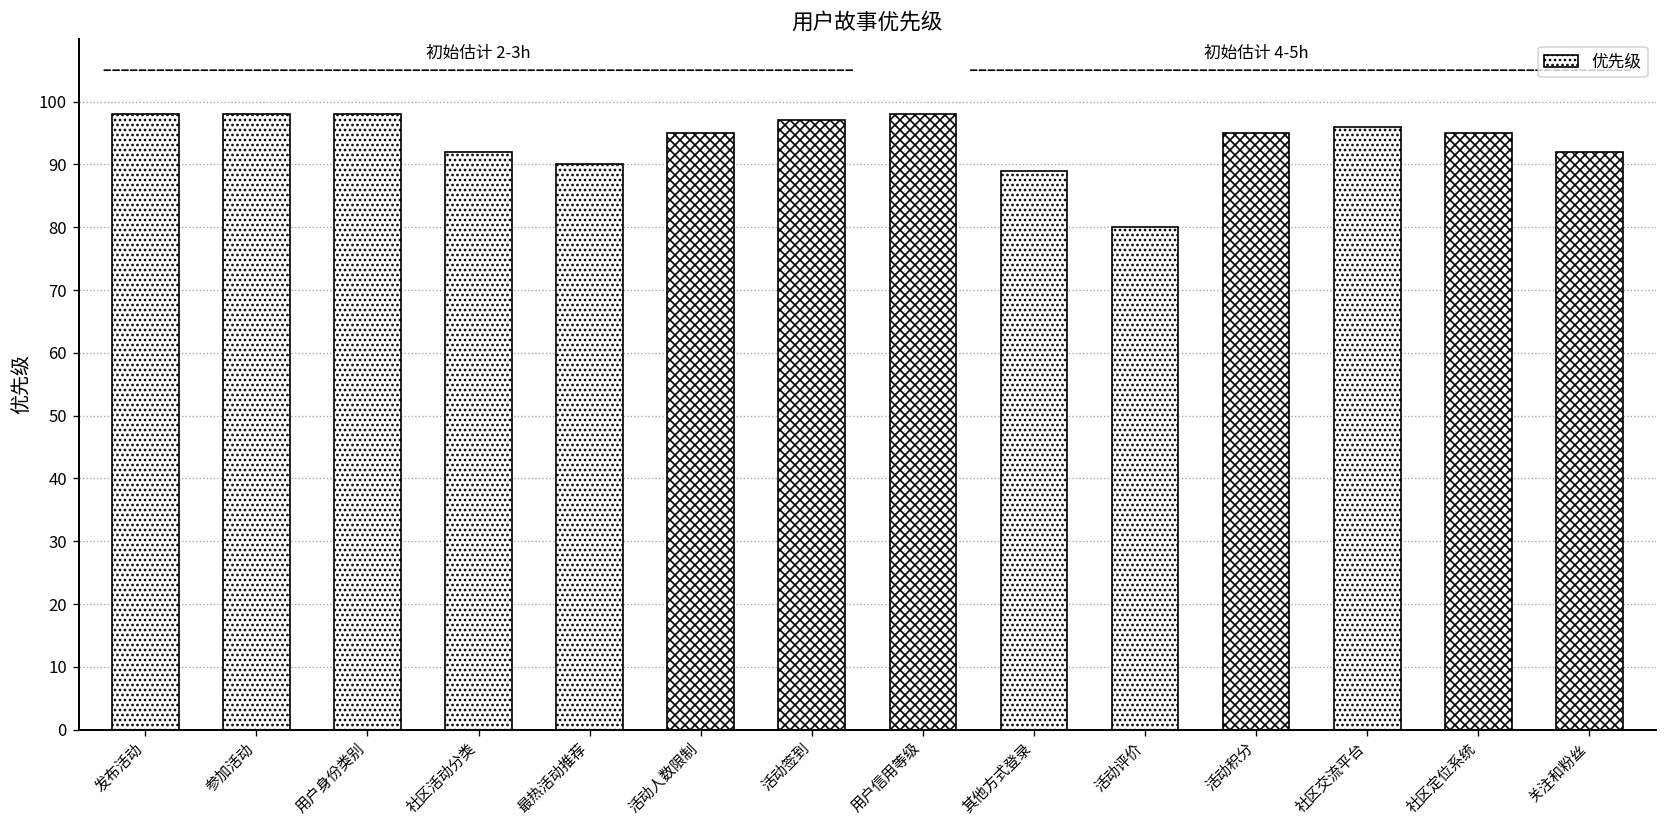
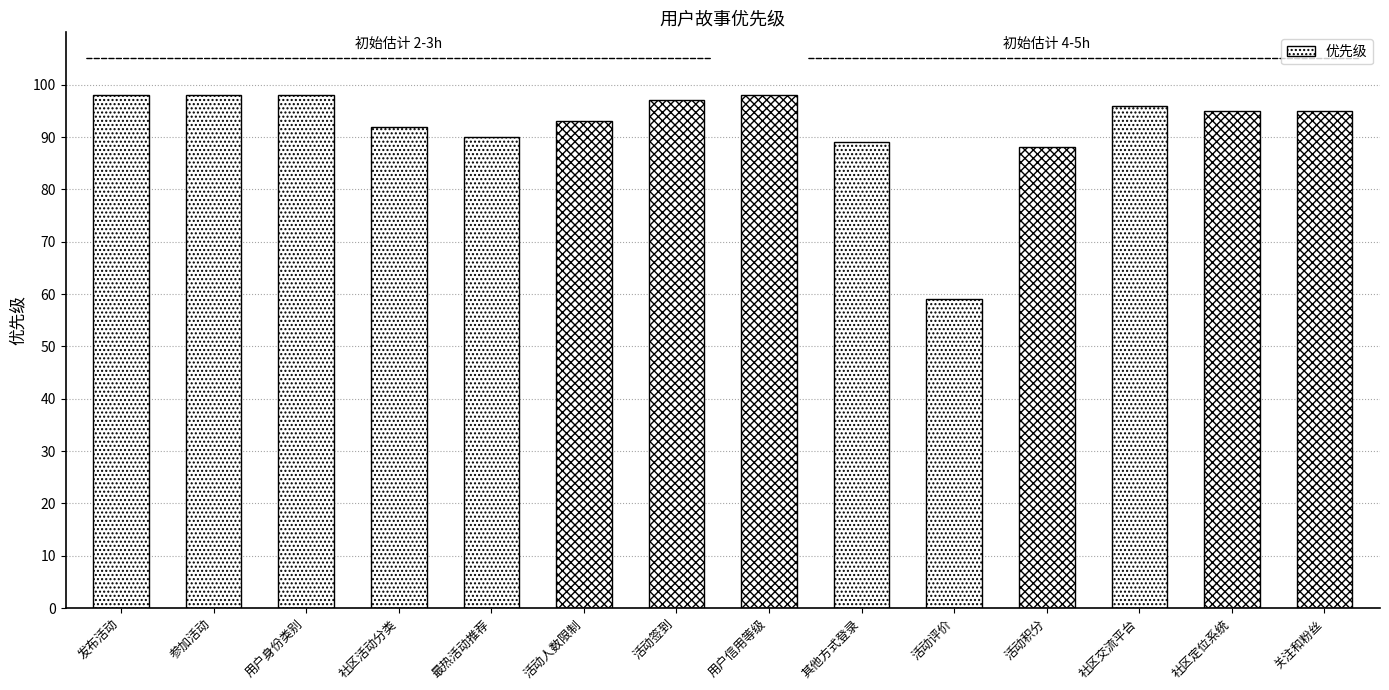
活动人数限制: 95 -> 93
活动评价: 80 -> 59
活动积分: 95 -> 88
关注和粉丝: 92 -> 95
